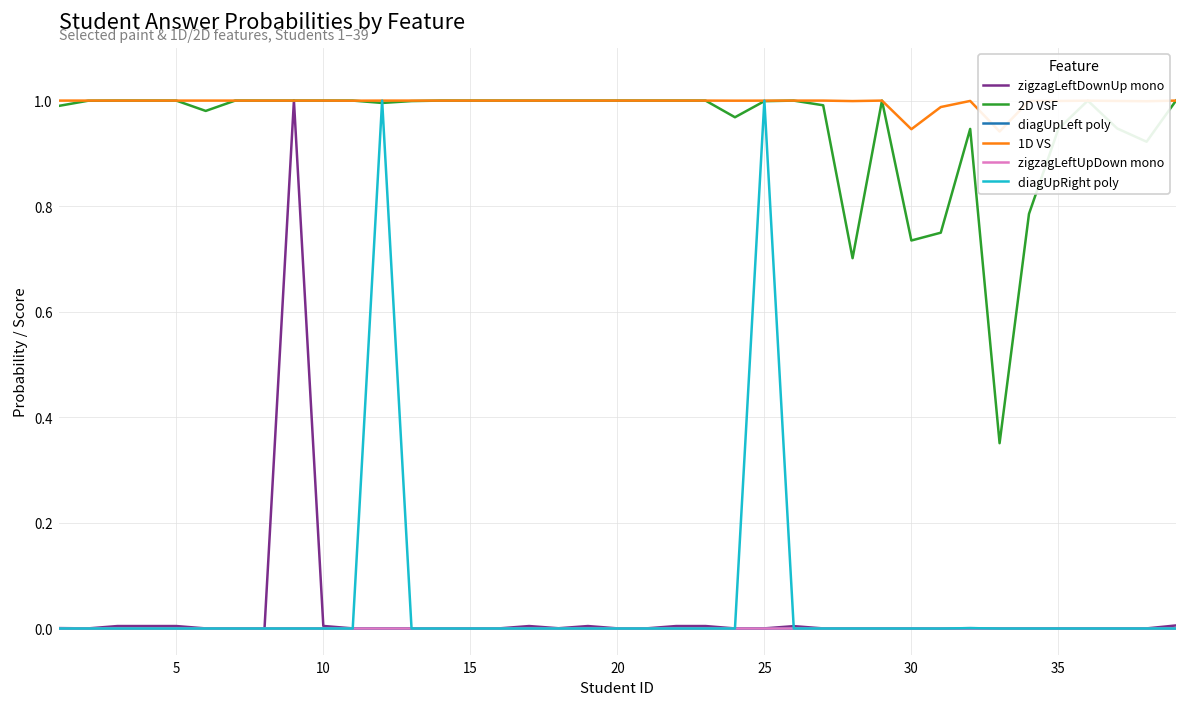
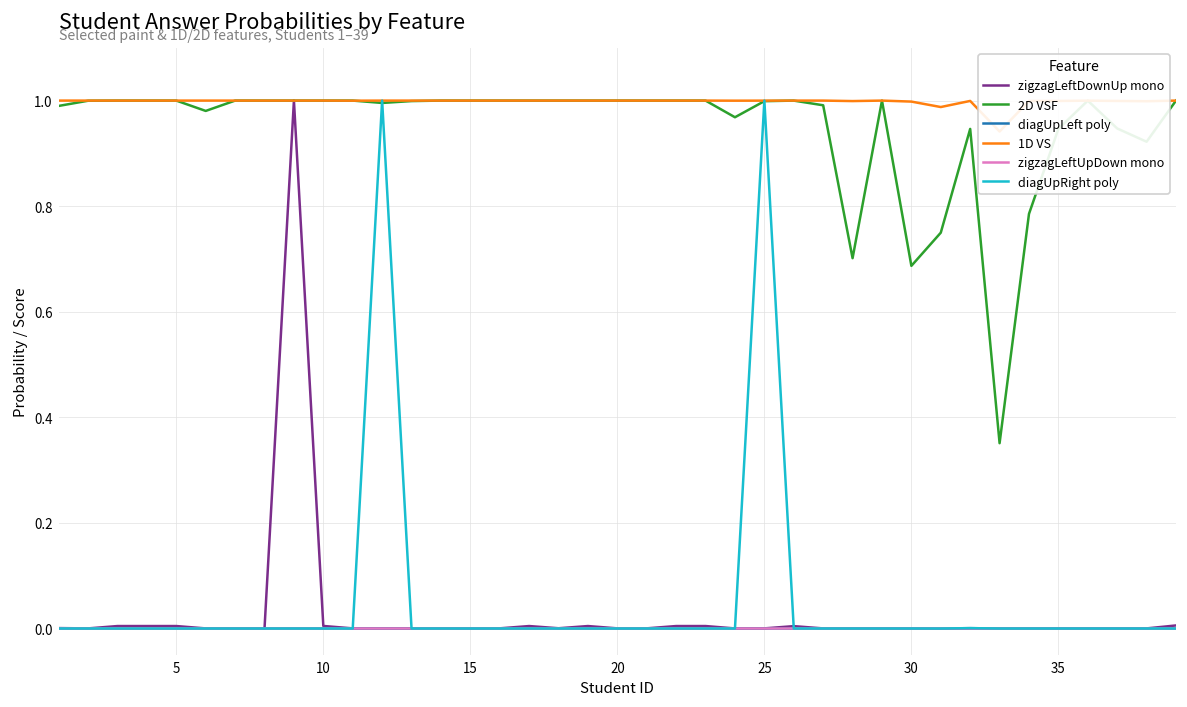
2D VSF, 30: 0.73 -> 0.69
1D VS, 30: 0.95 -> 1.00
